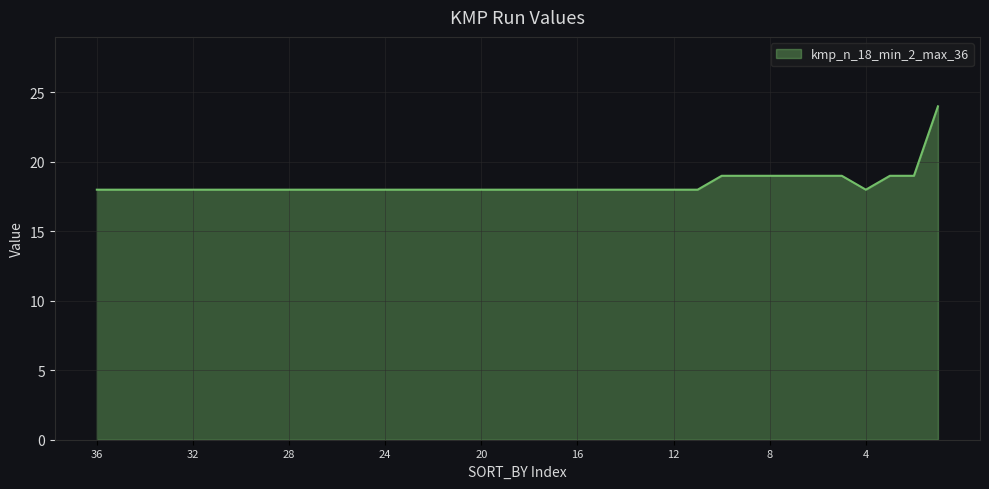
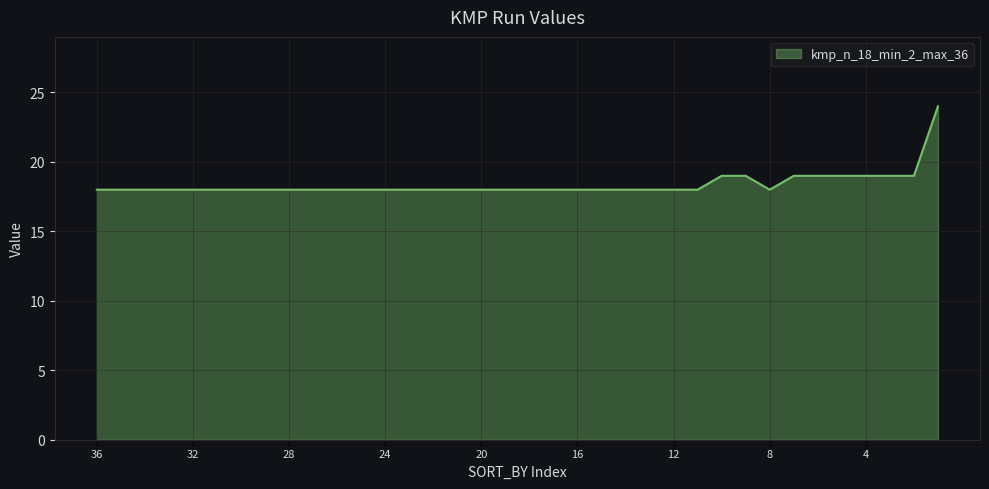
8: 19 -> 18
4: 18 -> 19
